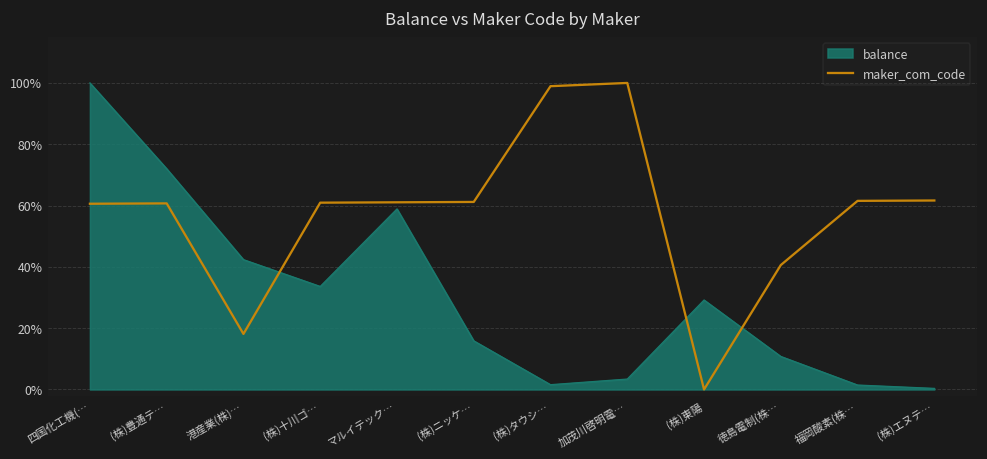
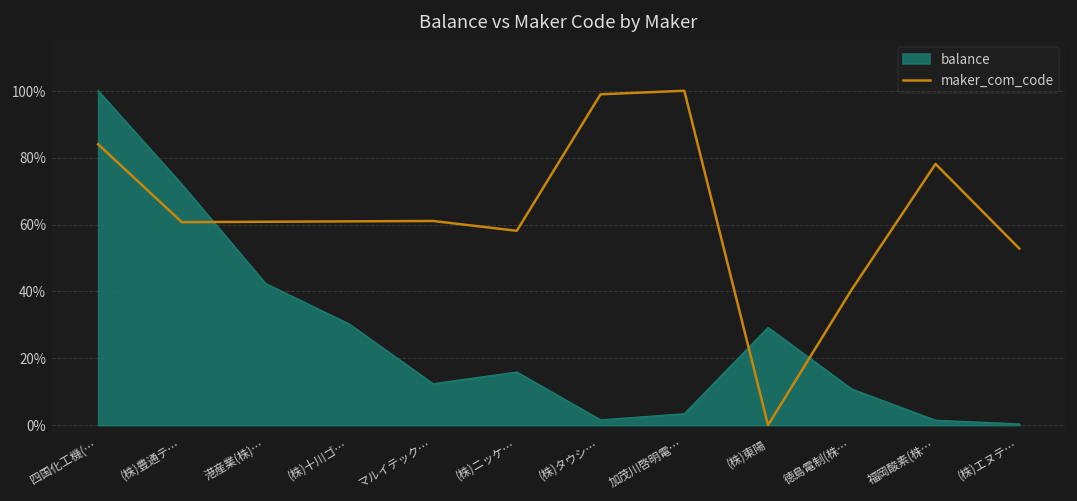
maker_com_code, 四国化工機(…: 61% -> 84%
maker_com_code, 港産業(株)…: 18% -> 61%
balance, (株)十川ゴ…: 34% -> 30%
balance, マルイテック…: 59% -> 12%
maker_com_code, (株)ニッケ…: 61% -> 58%
maker_com_code, 福岡酸素(株…: 62% -> 78%
maker_com_code, (株)エヌテ…: 62% -> 53%
